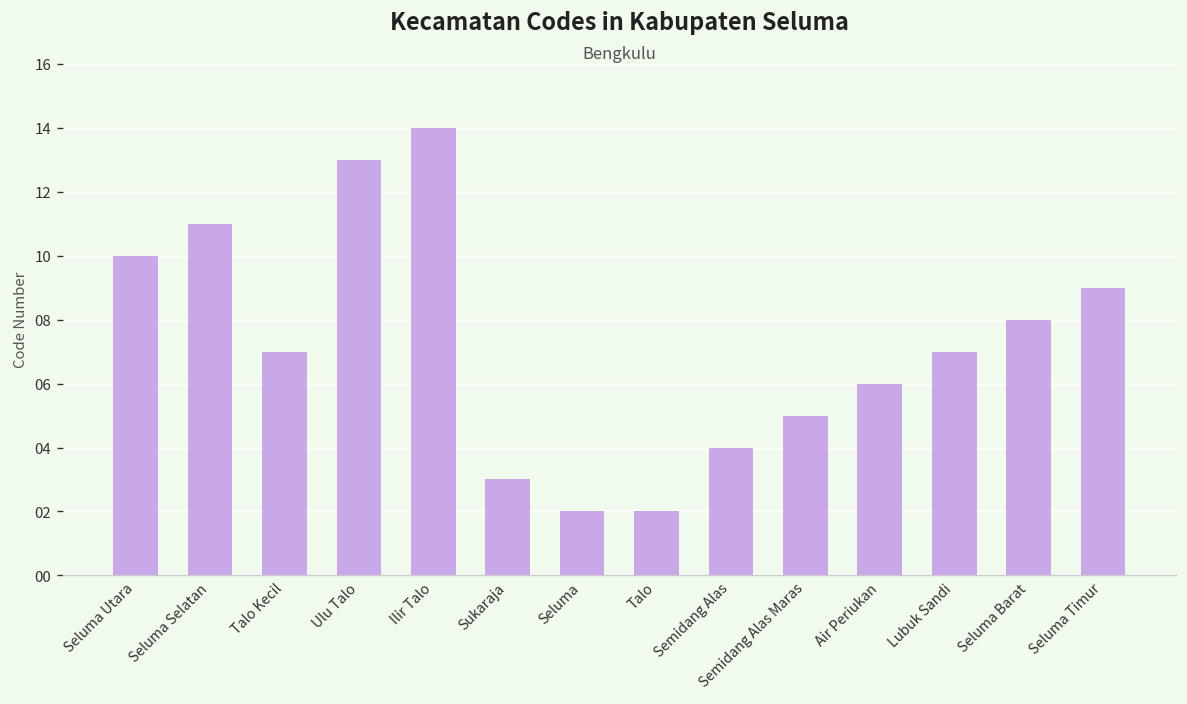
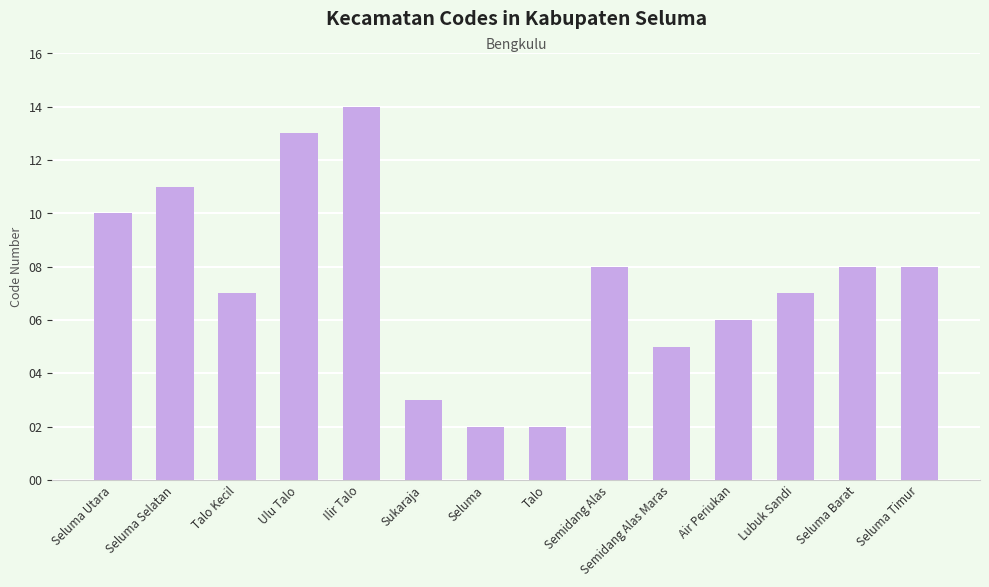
Semidang Alas: 4 -> 8
Seluma Timur: 9 -> 8
